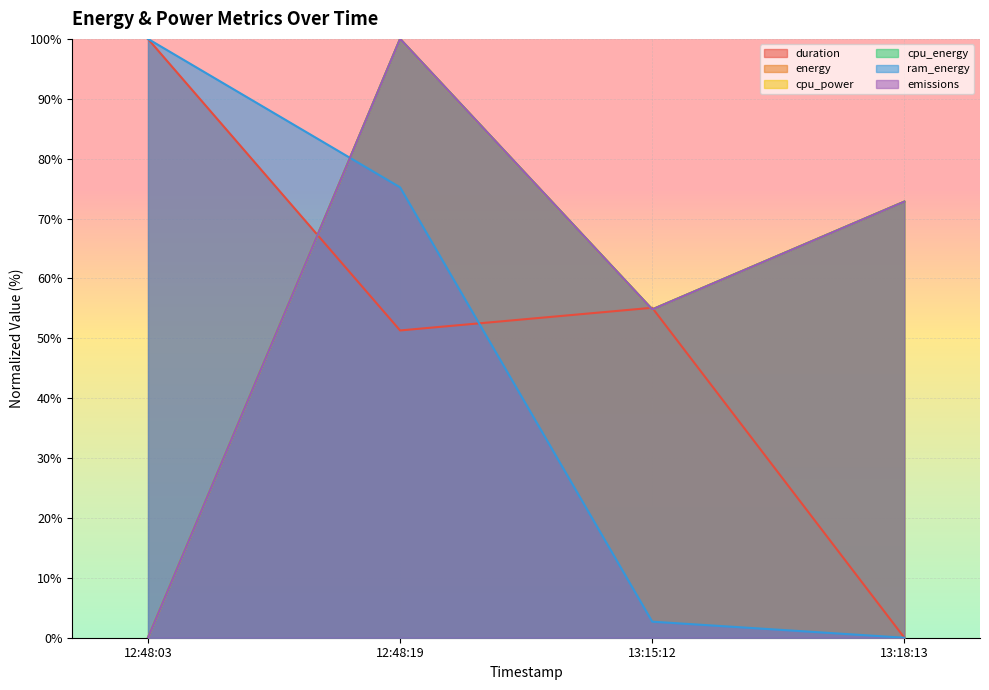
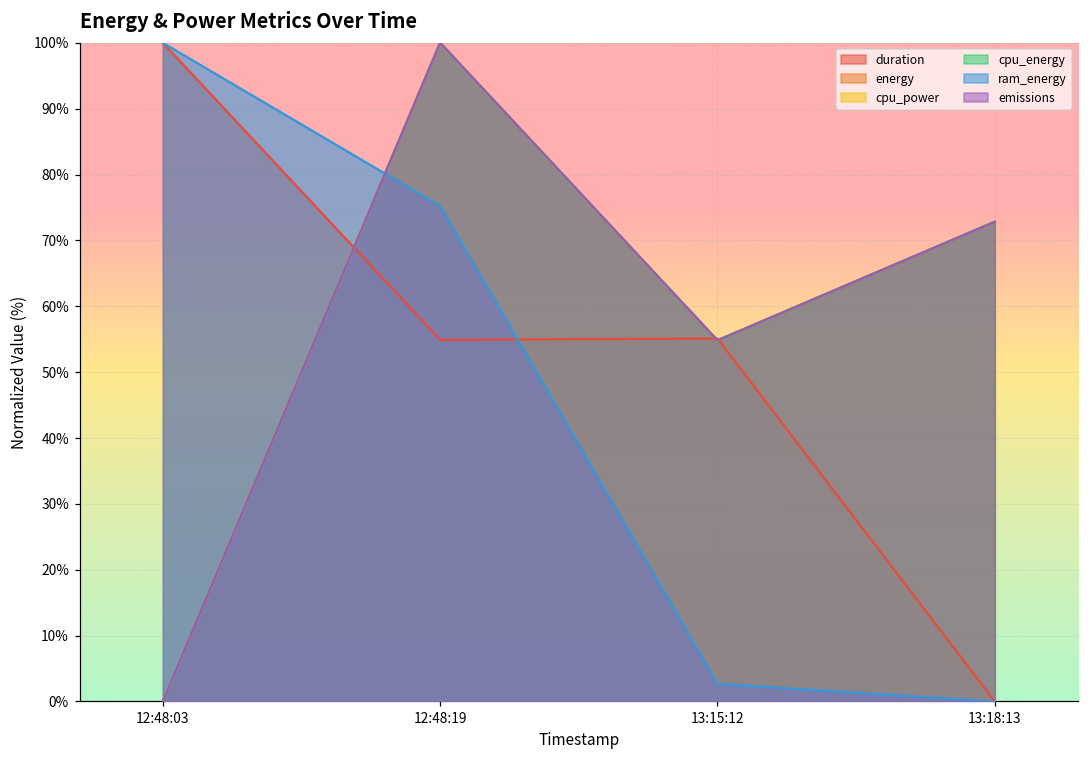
duration, 12:48:19: 51% -> 55%
